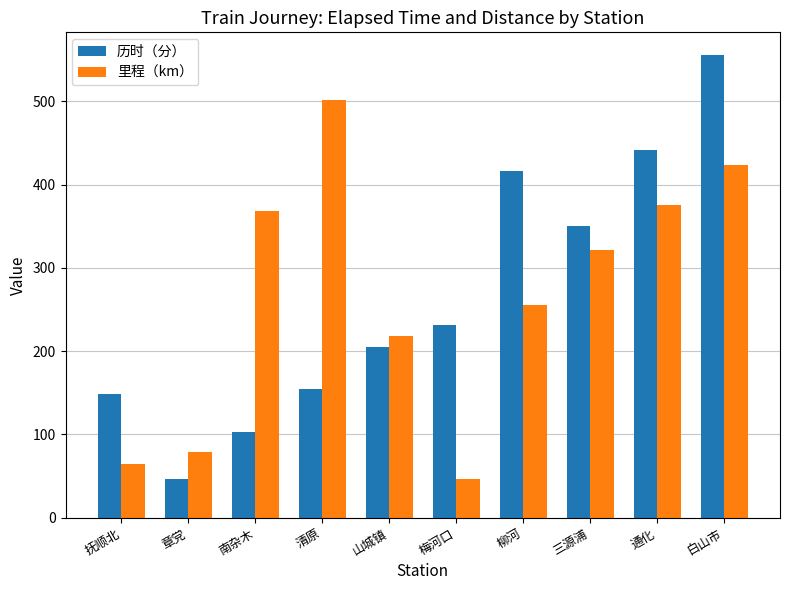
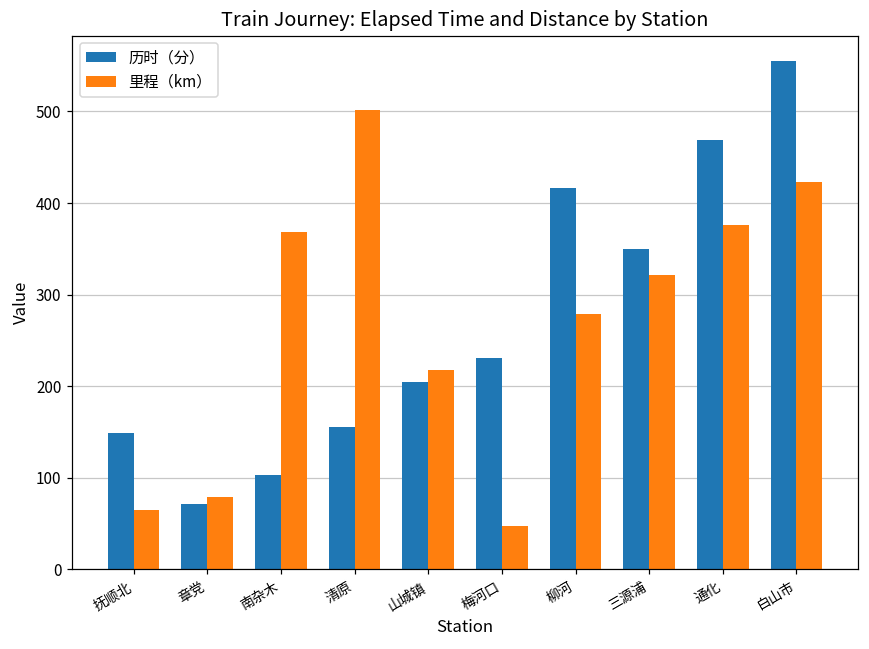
历时（分）, 章党: 50 -> 70
里程（km）, 柳河: 260 -> 280
历时（分）, 通化: 440 -> 470
